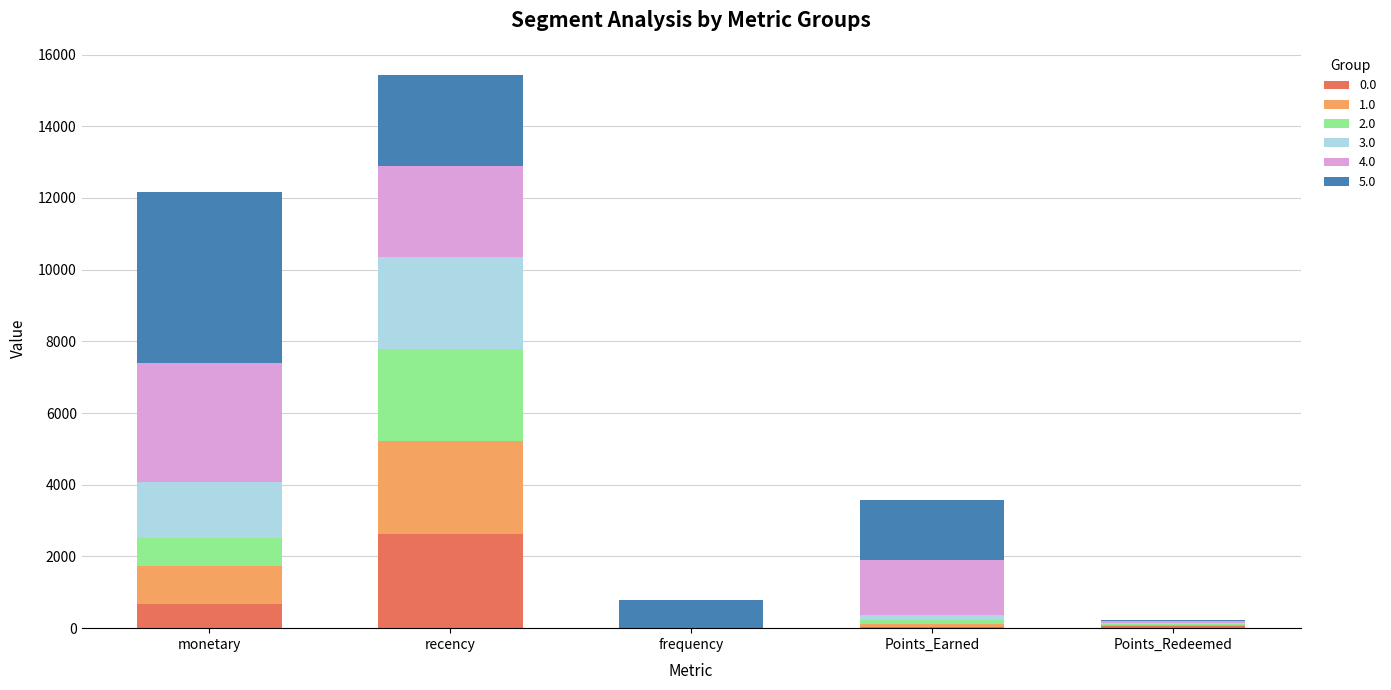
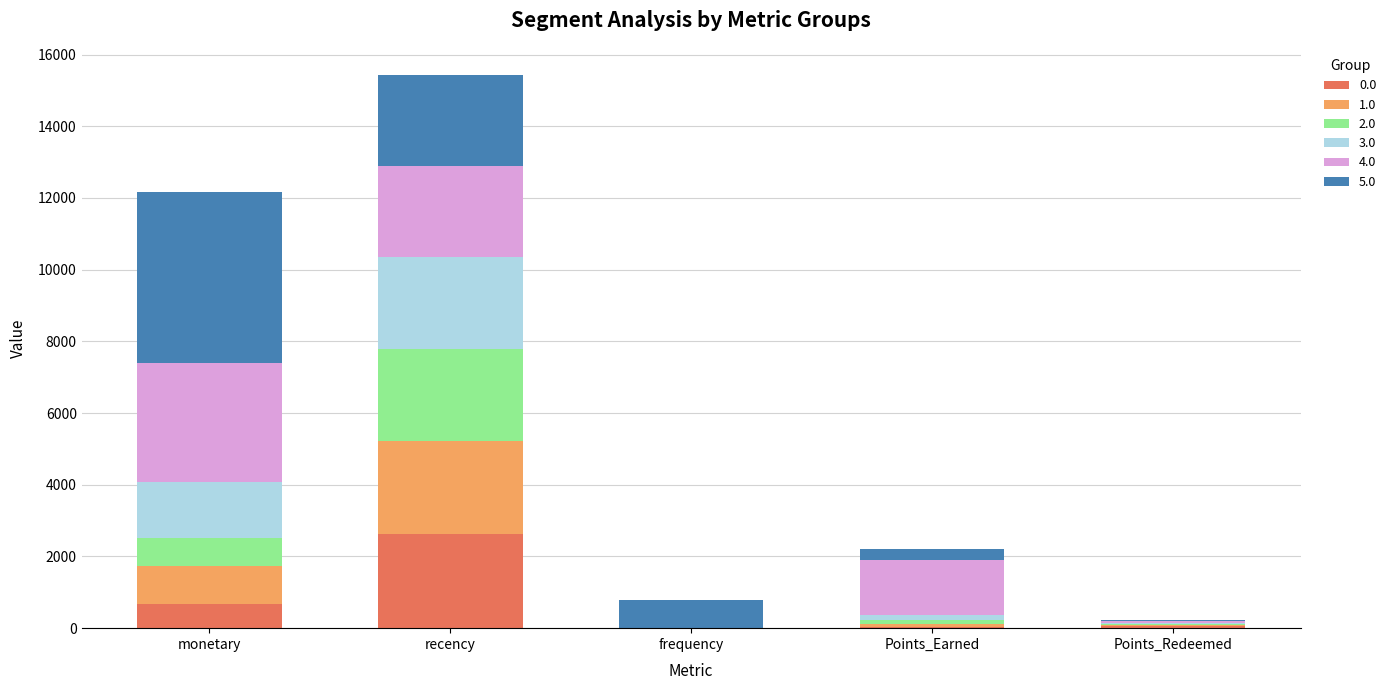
5.0, Points_Earned: 1700 -> 300
